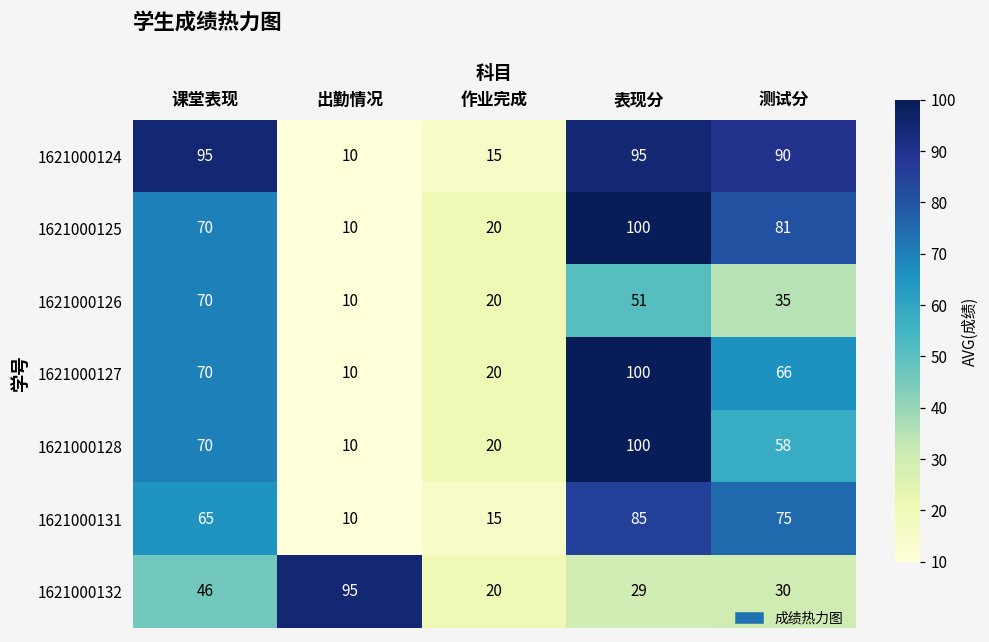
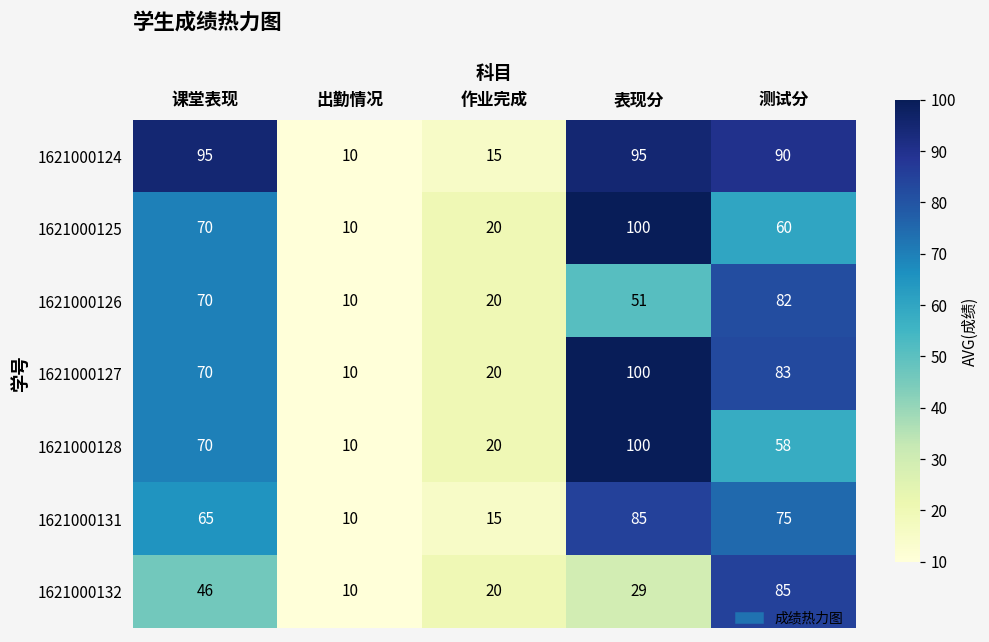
1621000125, 测试分: 81 -> 60
1621000126, 测试分: 35 -> 82
1621000127, 测试分: 66 -> 83
1621000132, 出勤情况: 95 -> 10
1621000132, 测试分: 30 -> 85
